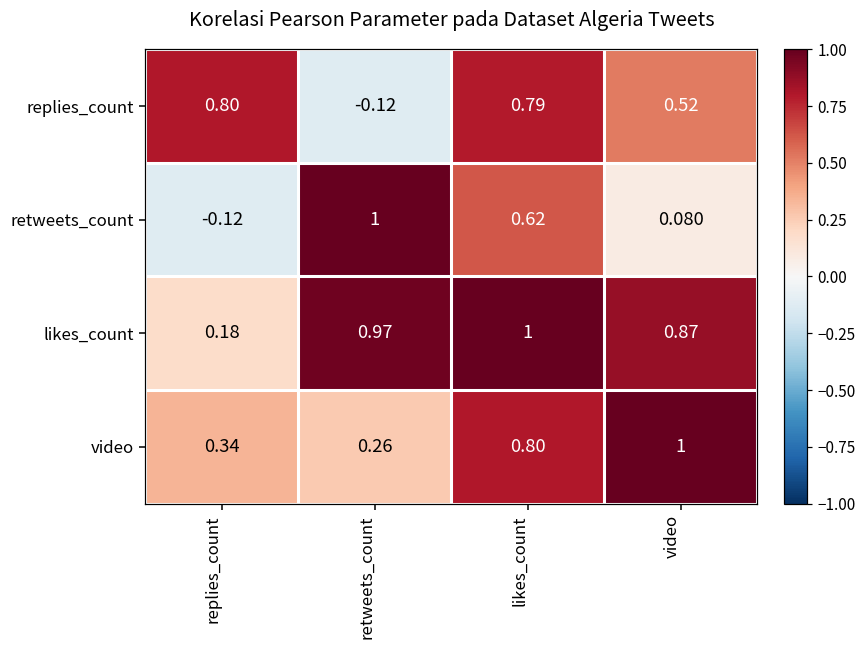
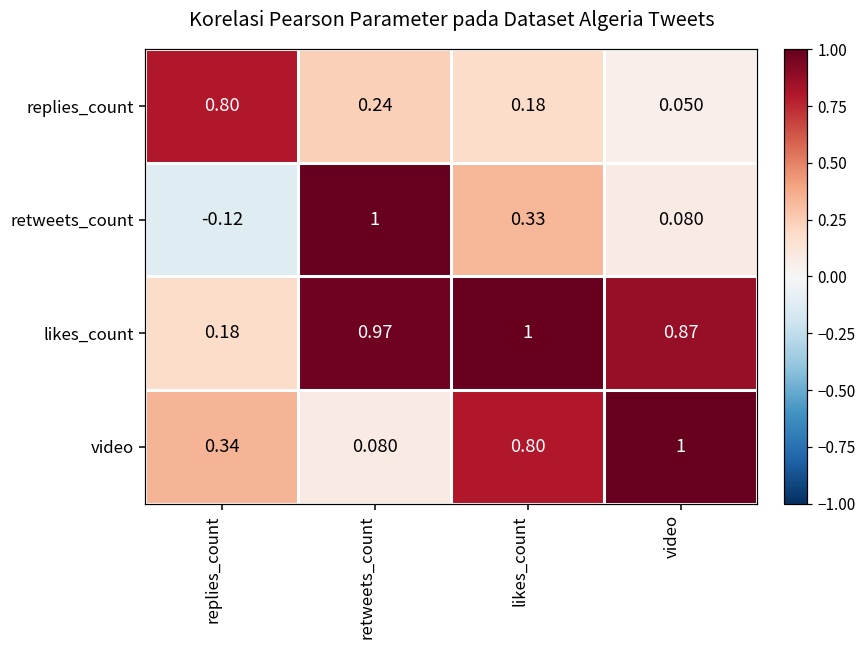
replies_count, retweets_count: -0.12 -> 0.24
replies_count, likes_count: 0.79 -> 0.18
replies_count, video: 0.52 -> 0.050
retweets_count, likes_count: 0.62 -> 0.33
video, retweets_count: 0.26 -> 0.080
